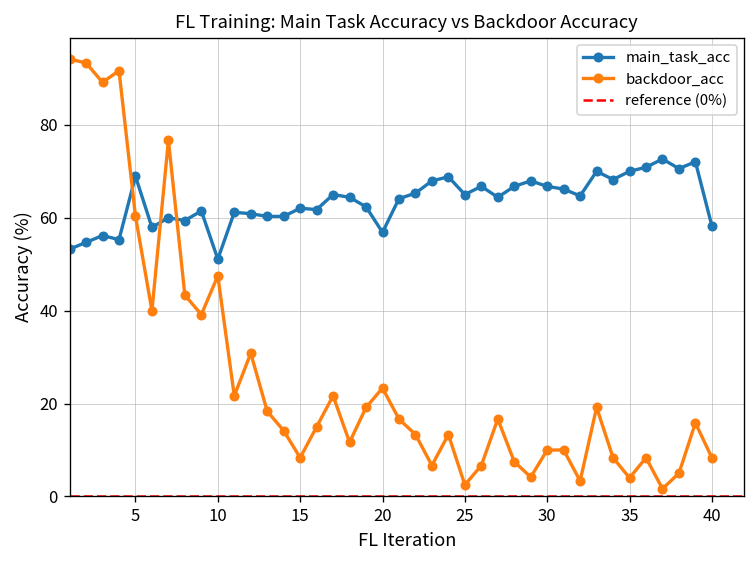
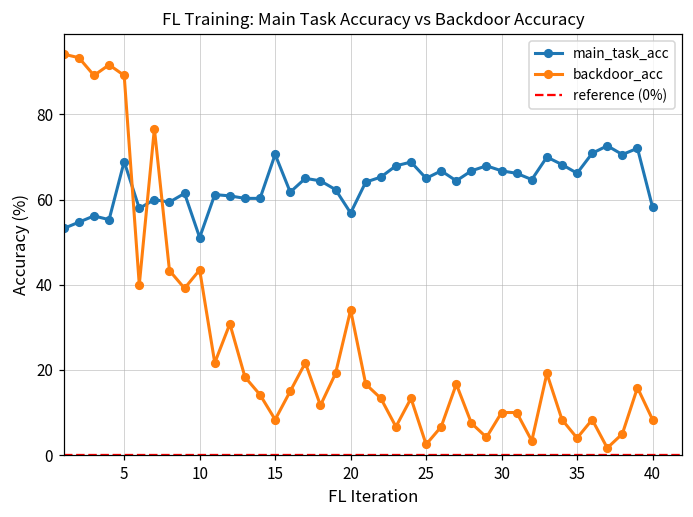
backdoor_acc, 5: 60 -> 89
backdoor_acc, 10: 48 -> 44
main_task_acc, 15: 62 -> 71
backdoor_acc, 20: 23 -> 34
main_task_acc, 35: 70 -> 66
